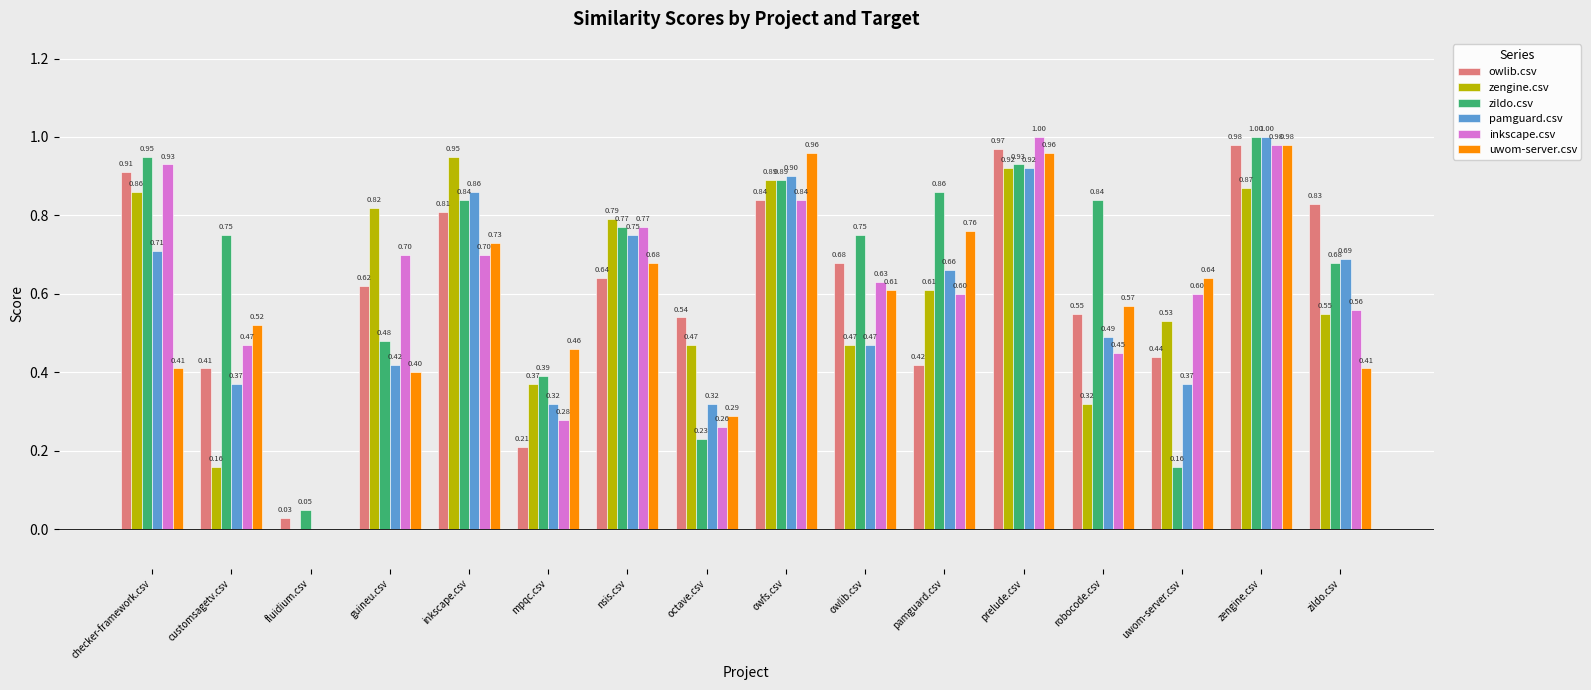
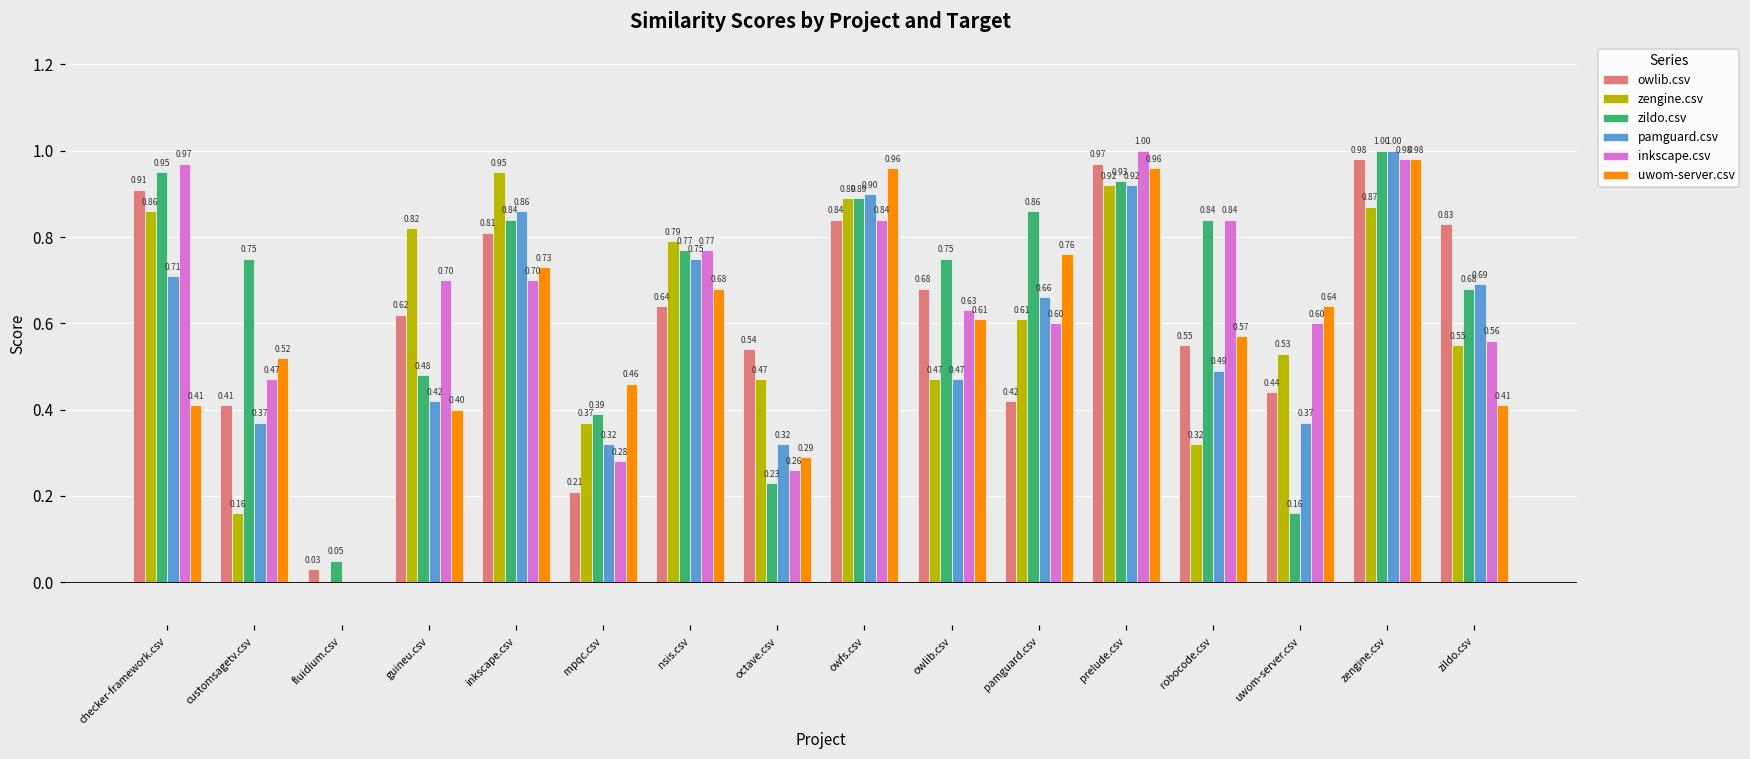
inkscape.csv, checker-framework.csv: 0.93 -> 0.97
inkscape.csv, robocode.csv: 0.45 -> 0.84
